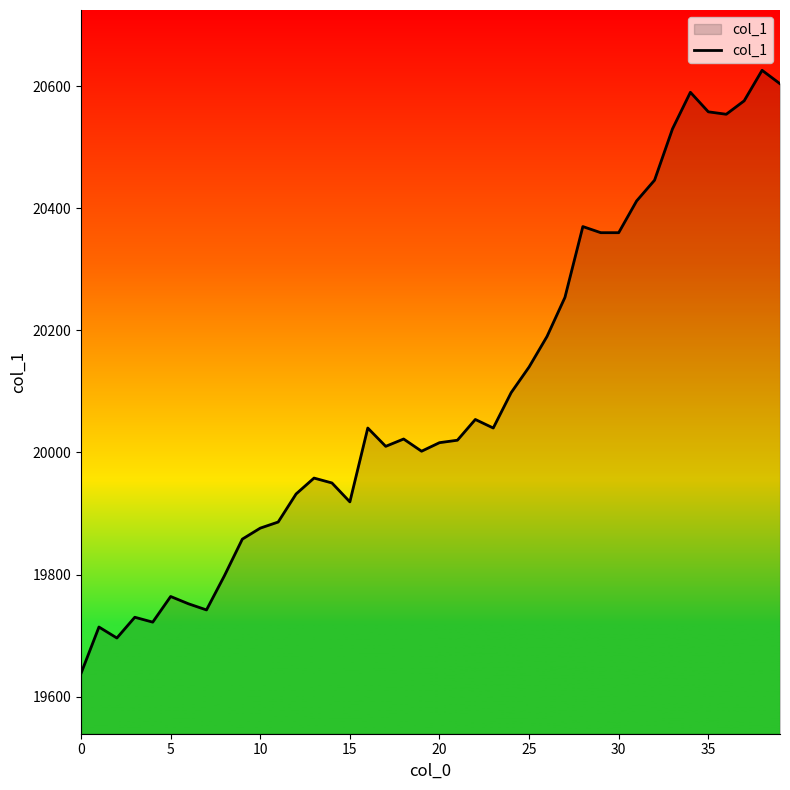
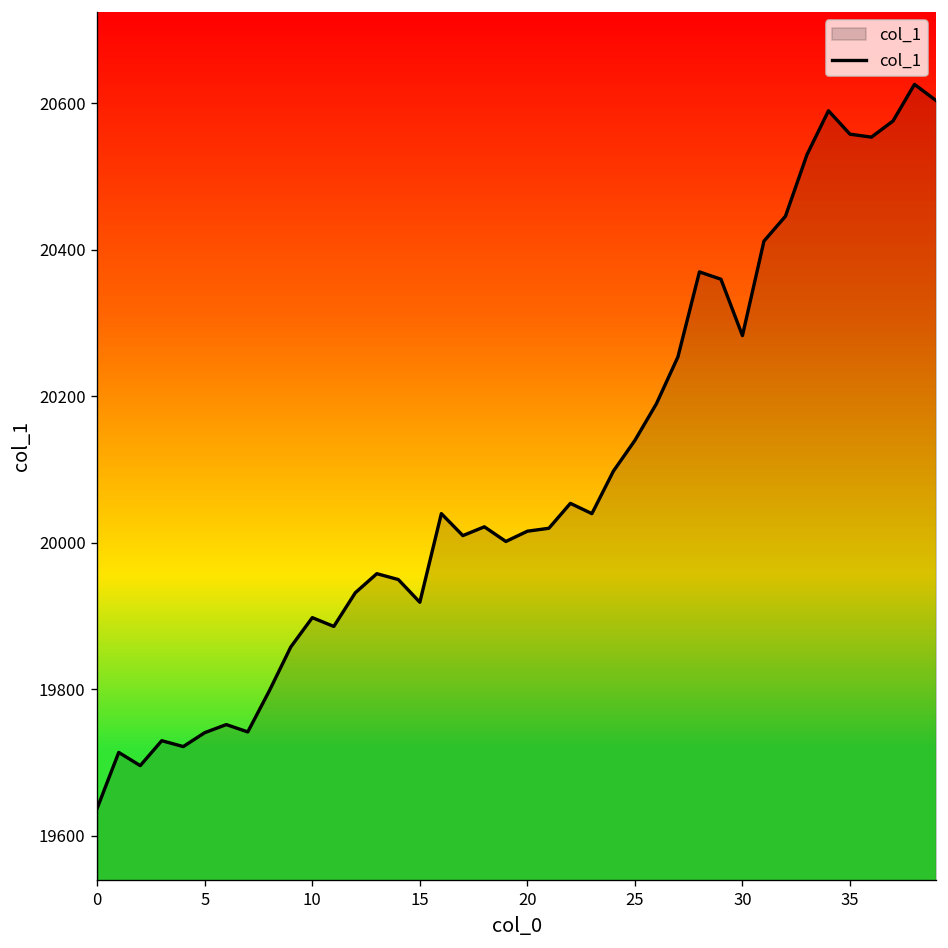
5: 19760 -> 19740
10: 19880 -> 19900
30: 20360 -> 20280
